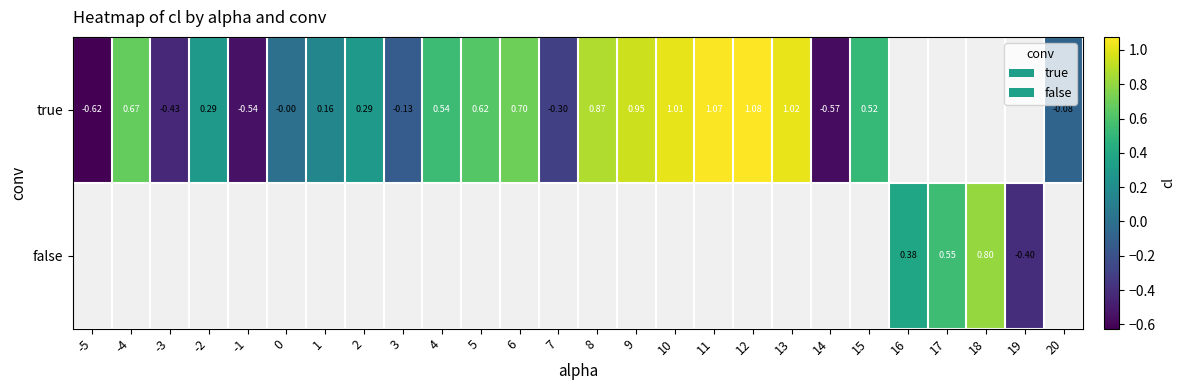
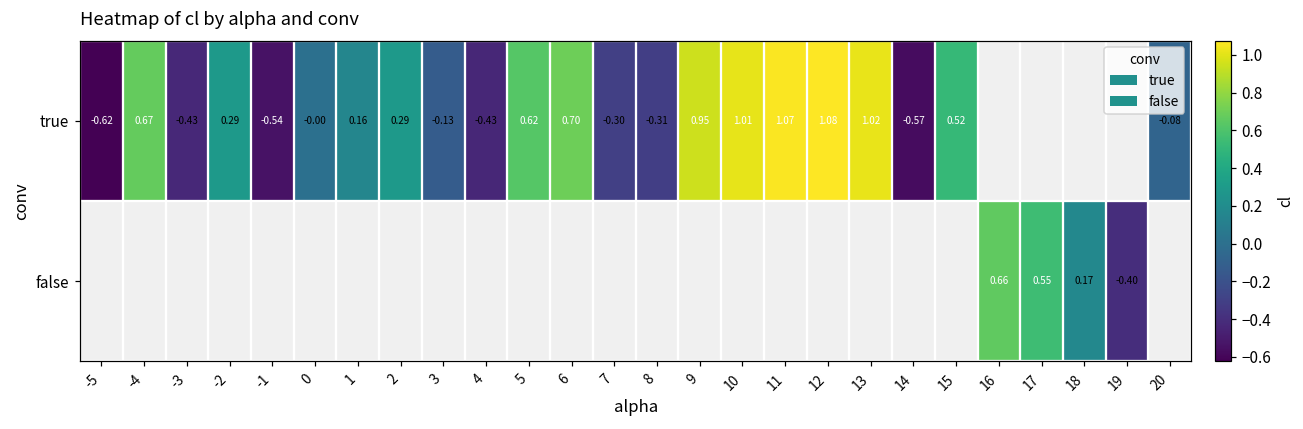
true, 4: 0.54 -> -0.43
true, 8: 0.87 -> -0.31
false, 16: 0.38 -> 0.66
false, 18: 0.80 -> 0.17
